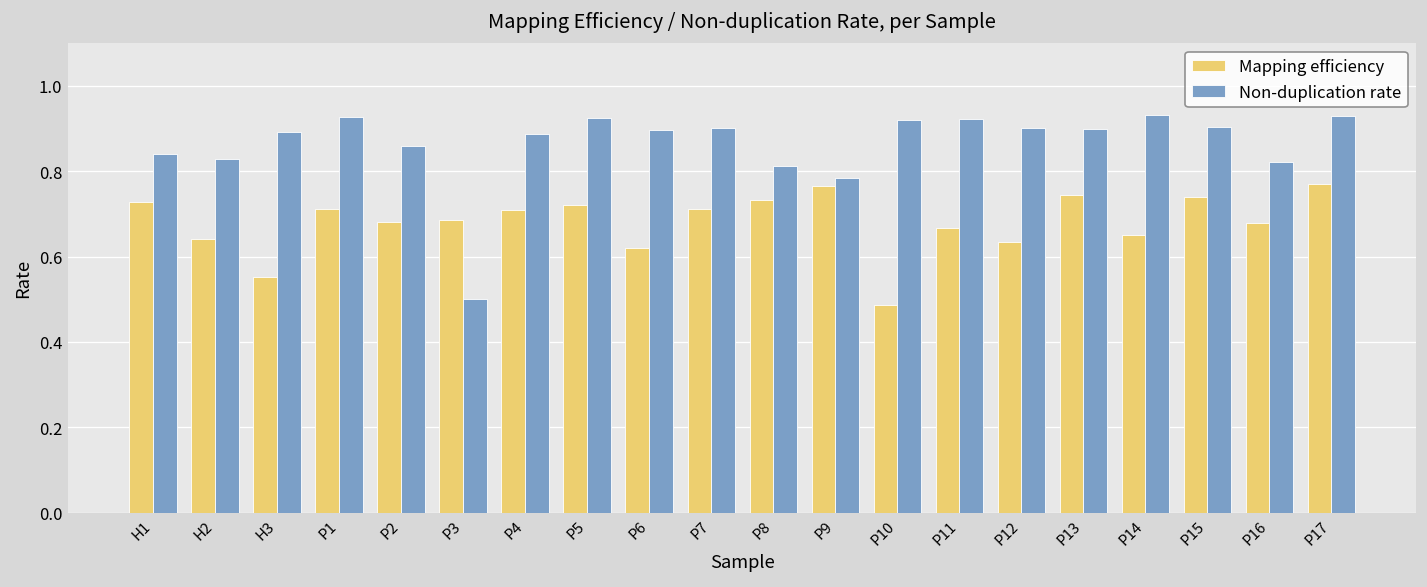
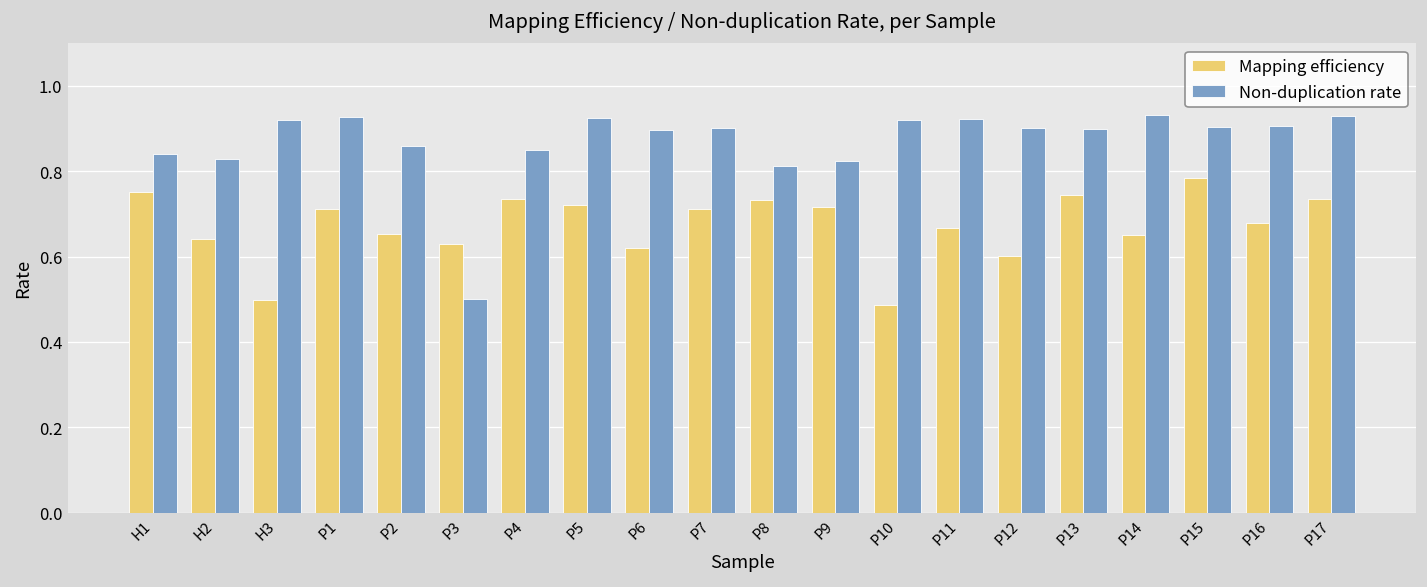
Mapping efficiency, H1: 0.73 -> 0.75
Mapping efficiency, H3: 0.55 -> 0.50
Non-duplication rate, H3: 0.89 -> 0.92
Mapping efficiency, P2: 0.68 -> 0.65
Mapping efficiency, P3: 0.69 -> 0.63
Mapping efficiency, P4: 0.71 -> 0.73
Non-duplication rate, P4: 0.89 -> 0.85
Mapping efficiency, P9: 0.77 -> 0.72
Non-duplication rate, P9: 0.78 -> 0.82
Mapping efficiency, P12: 0.64 -> 0.60
Mapping efficiency, P15: 0.74 -> 0.79
Non-duplication rate, P16: 0.82 -> 0.91
Mapping efficiency, P17: 0.77 -> 0.74
